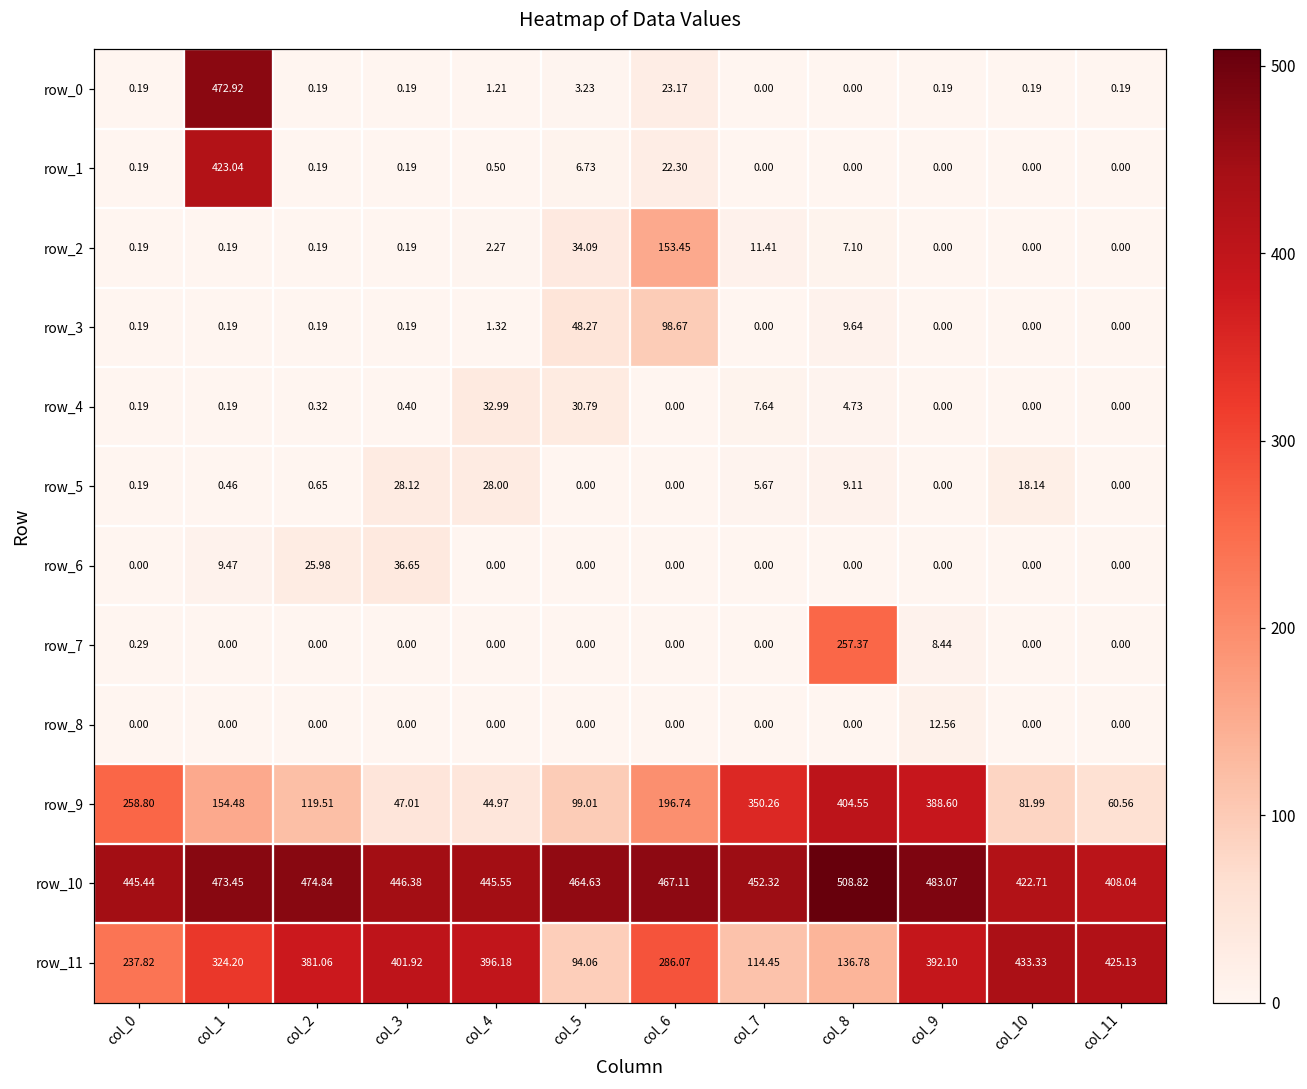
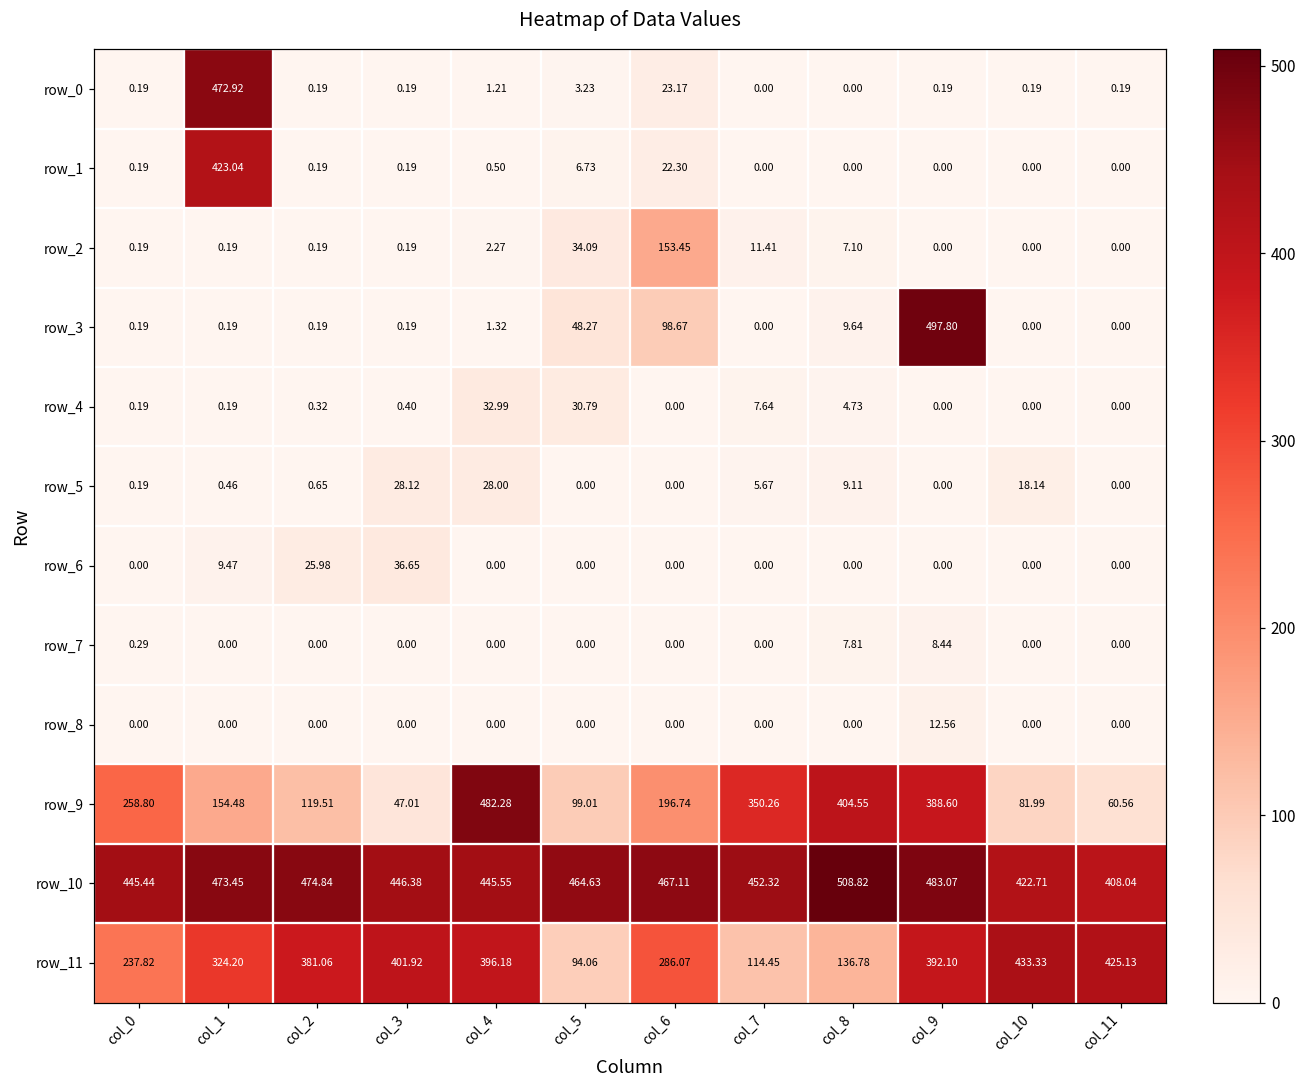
row_3, col_9: 0.00 -> 497.80
row_7, col_8: 257.37 -> 7.81
row_9, col_4: 44.97 -> 482.28
